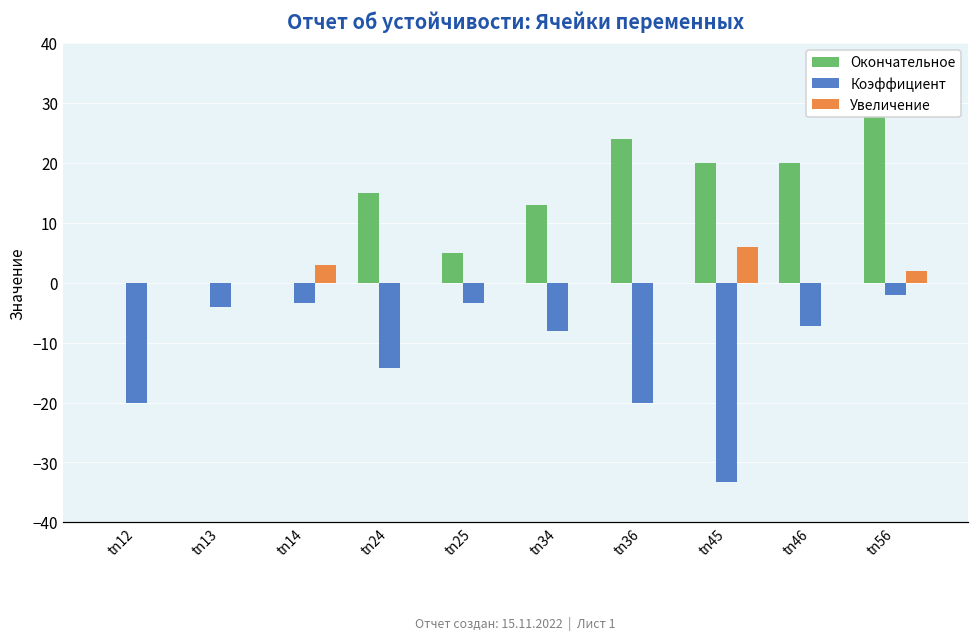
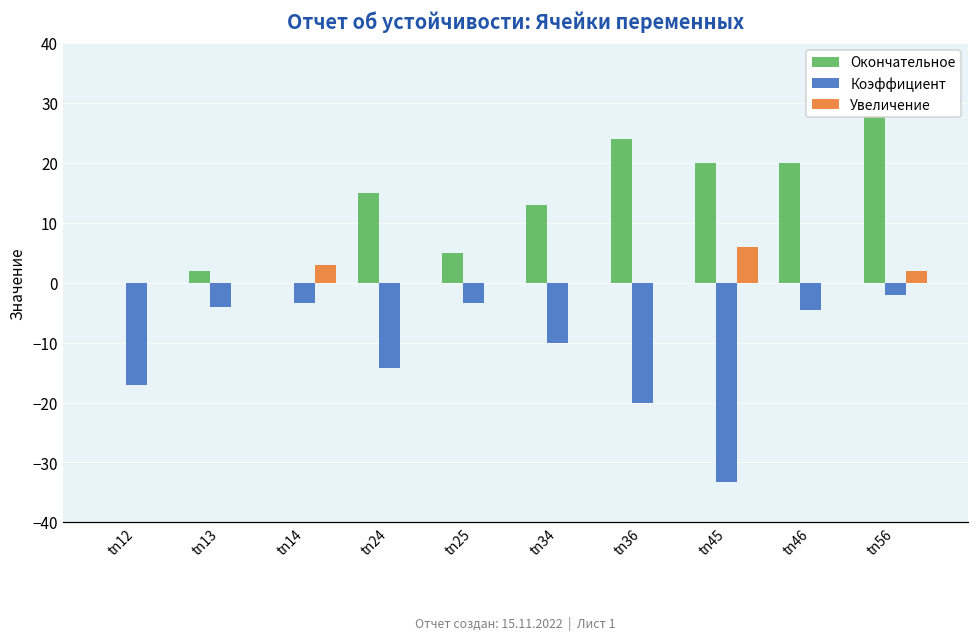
Коэффициент, tn12: -20 -> -17
Окончательное, tn13: 0 -> 2
Коэффициент, tn34: -8 -> -10
Коэффициент, tn46: -7 -> -5
